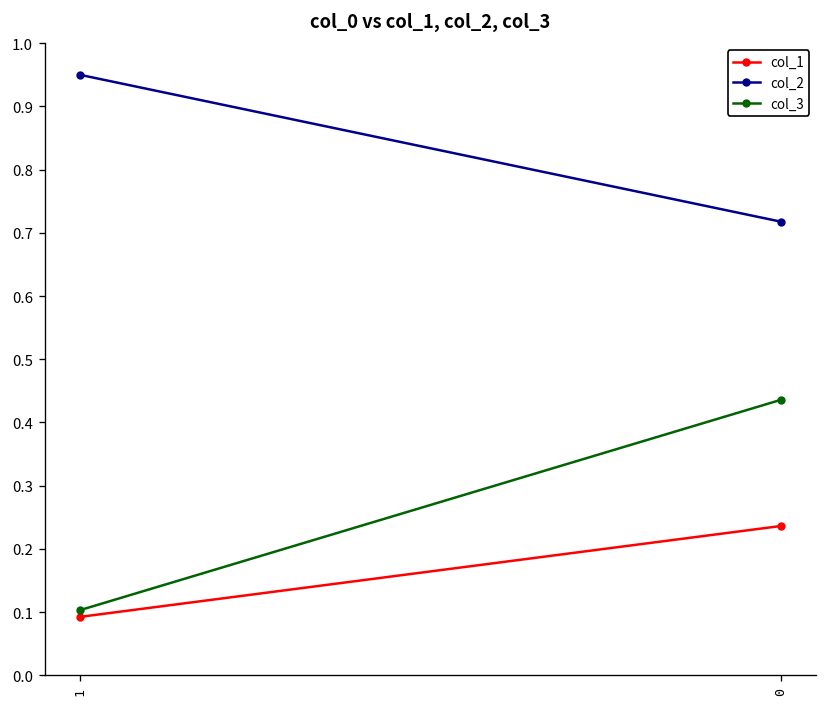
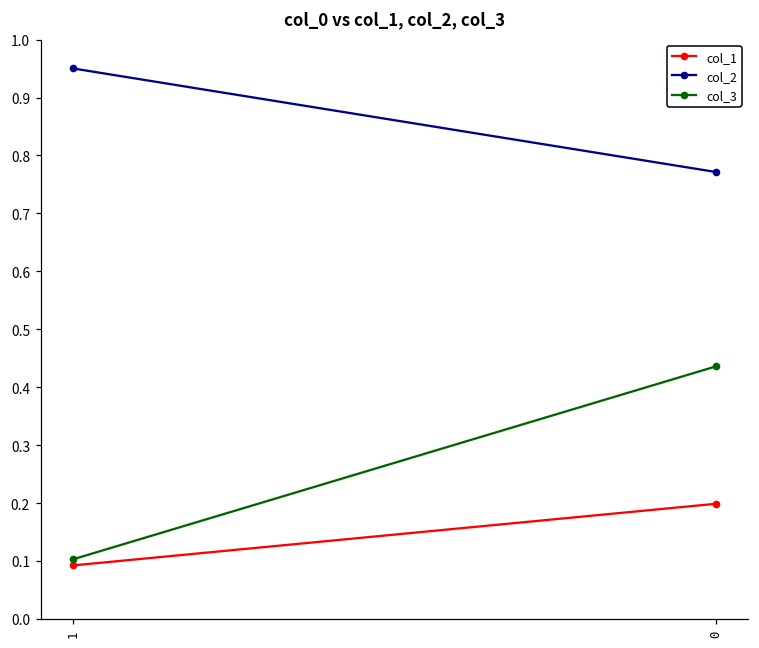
col_1, 0: 0.24 -> 0.20
col_2, 0: 0.72 -> 0.77
